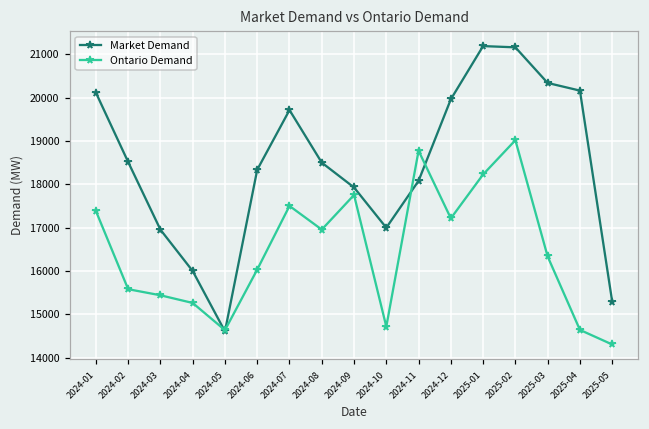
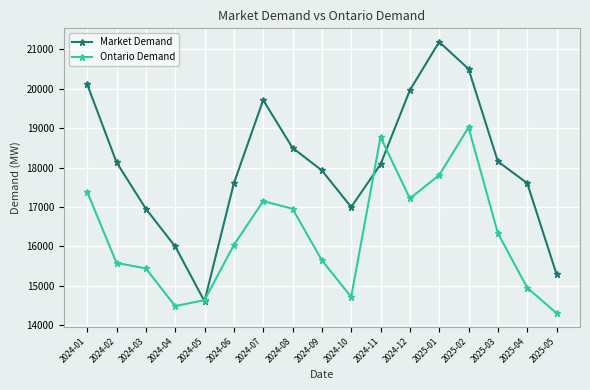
Market Demand, 2024-02: 18500 -> 18100
Ontario Demand, 2024-04: 15300 -> 14500
Market Demand, 2024-06: 18300 -> 17600
Ontario Demand, 2024-07: 17500 -> 17100
Ontario Demand, 2024-09: 17800 -> 15600
Ontario Demand, 2025-01: 18200 -> 17800
Market Demand, 2025-02: 21200 -> 20500
Market Demand, 2025-03: 20300 -> 18200
Market Demand, 2025-04: 20200 -> 17600
Ontario Demand, 2025-04: 14600 -> 14900
